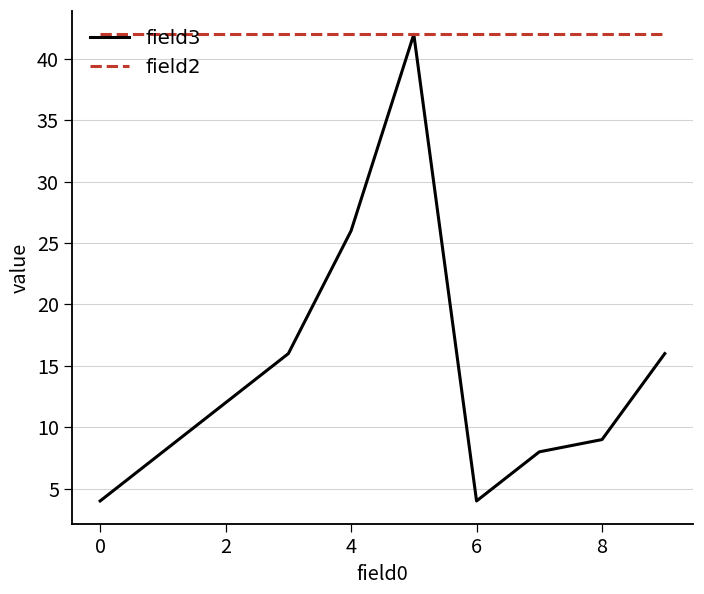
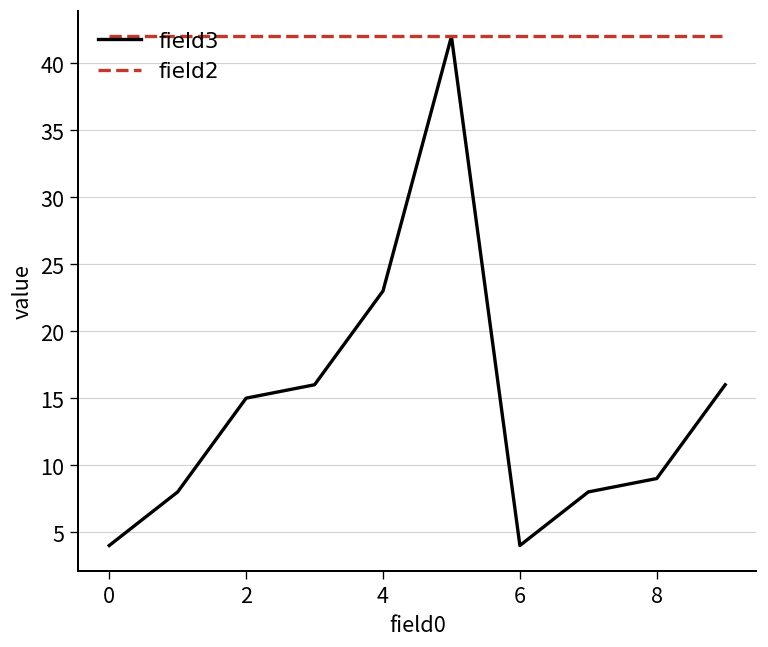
field3, 2: 12 -> 15
field3, 4: 26 -> 23
